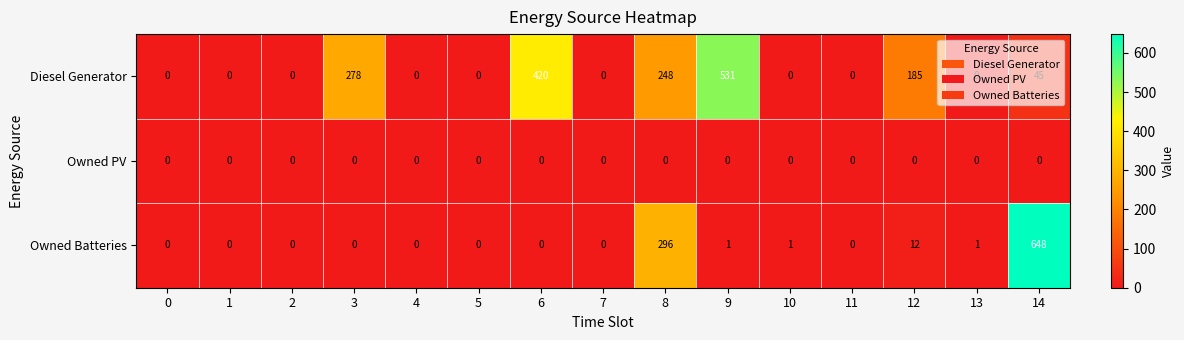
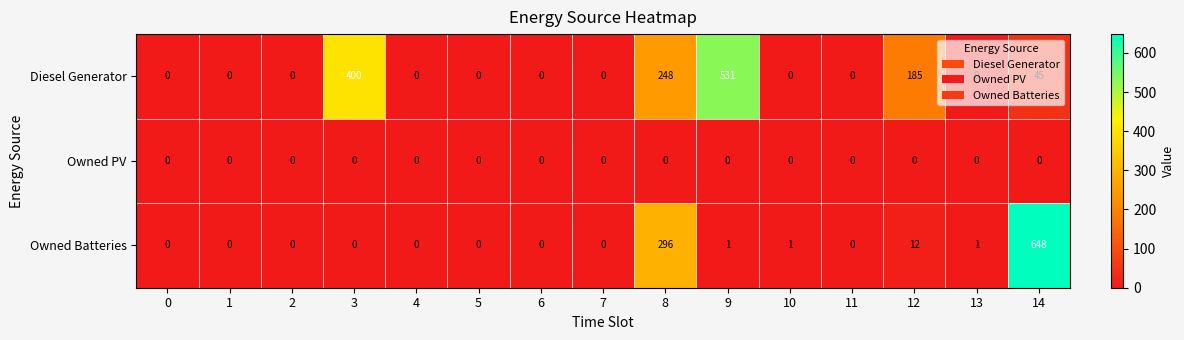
Diesel Generator, 3: 278 -> 400
Diesel Generator, 6: 420 -> 0
